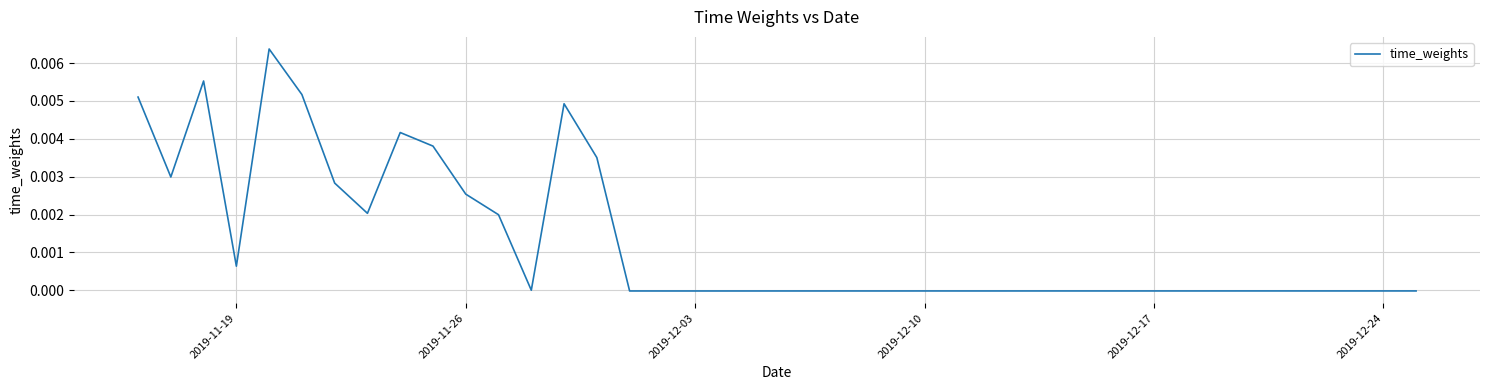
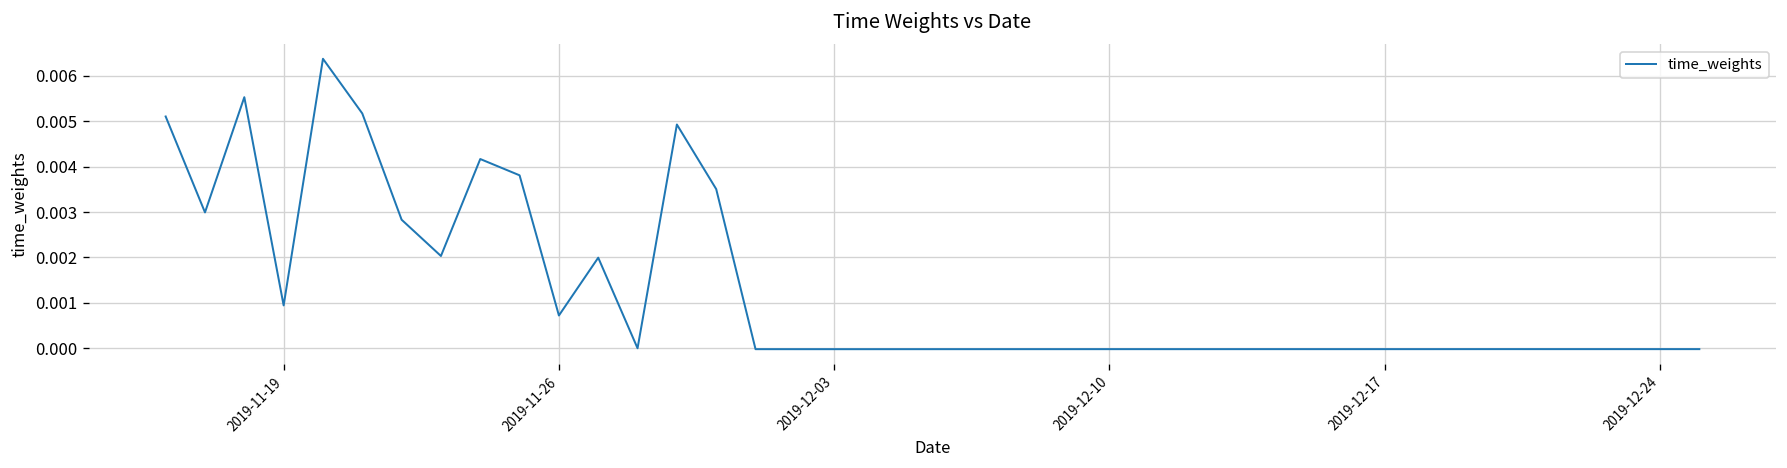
2019-11-19: 0.0006 -> 0.0009
2019-11-26: 0.0025 -> 0.0007
